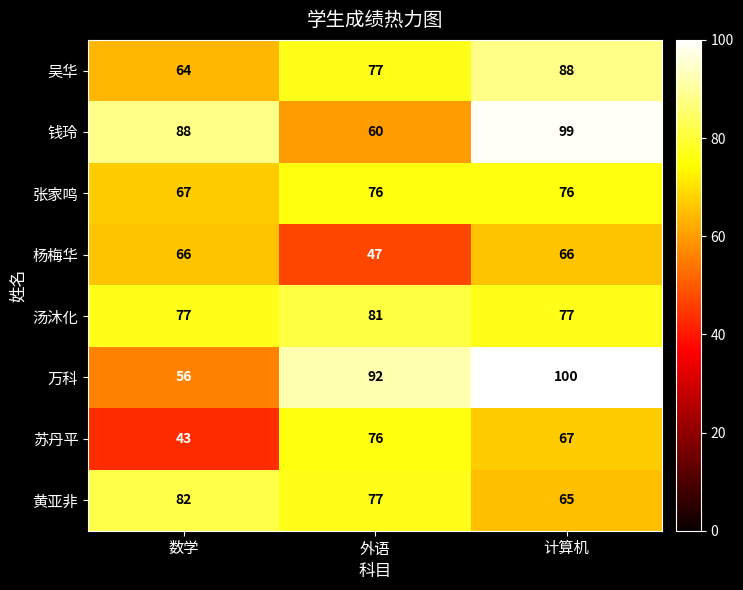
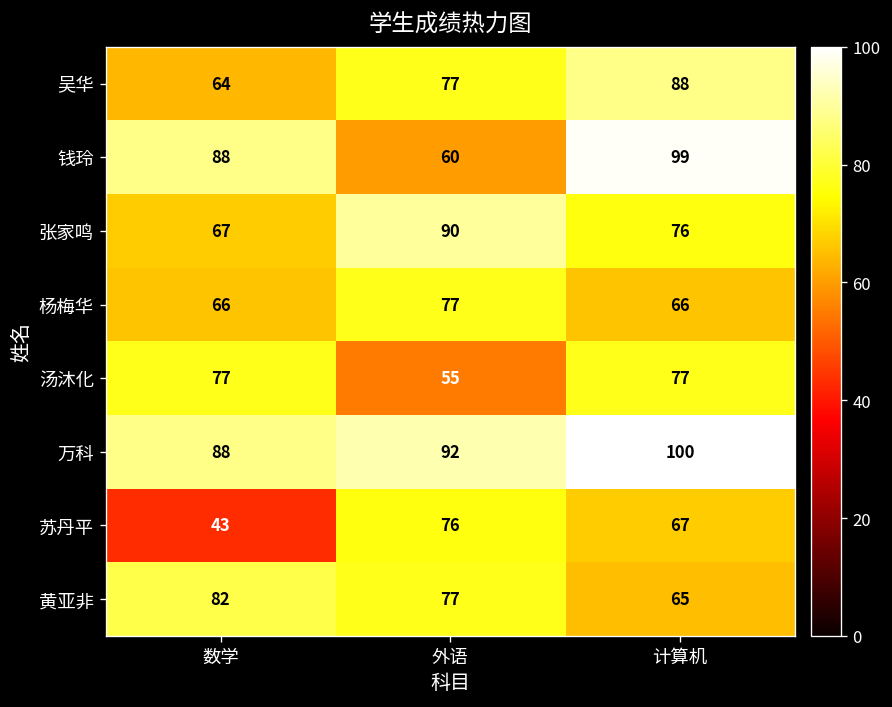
张家鸣, 外语: 76 -> 90
杨梅华, 外语: 47 -> 77
汤沐化, 外语: 81 -> 55
万科, 数学: 56 -> 88
